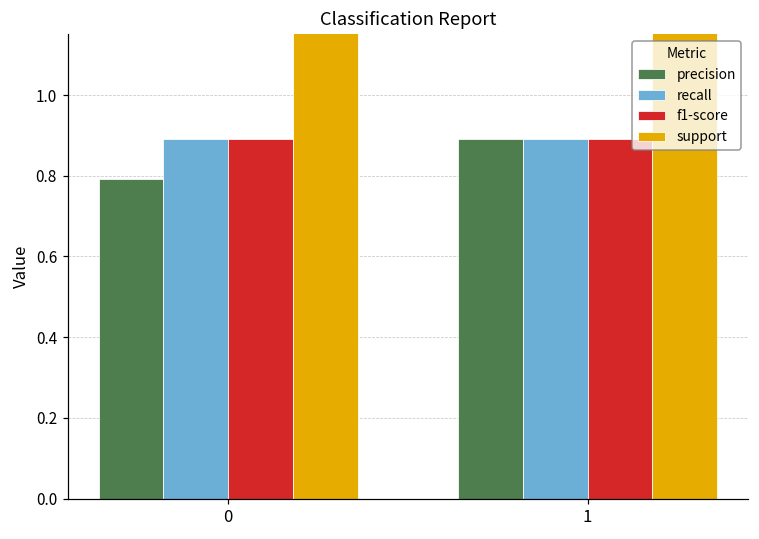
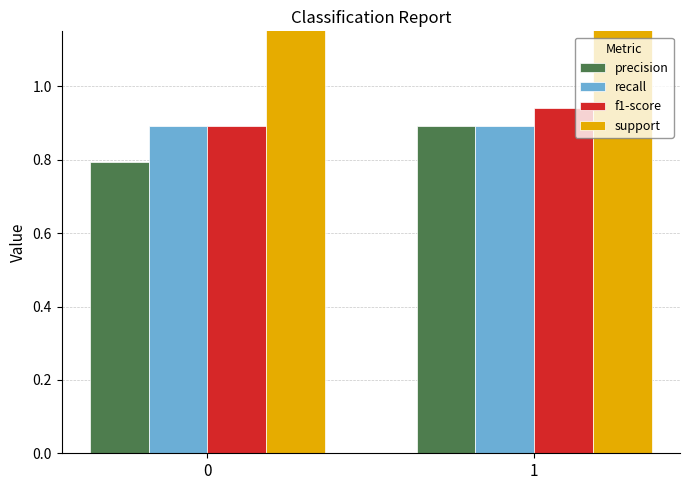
f1-score, 1: 0.89 -> 0.94
